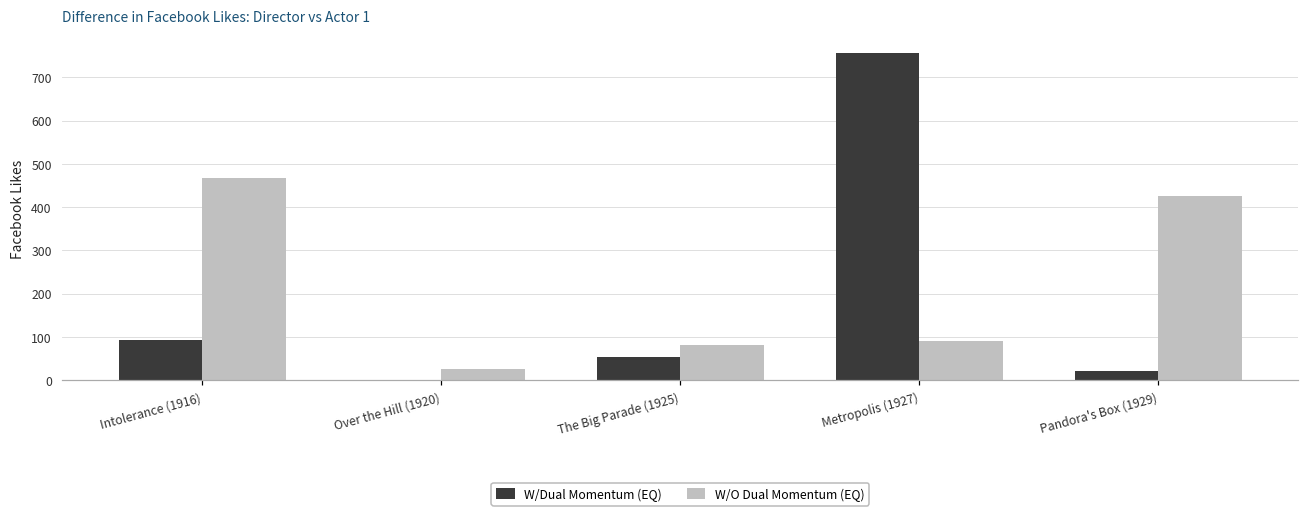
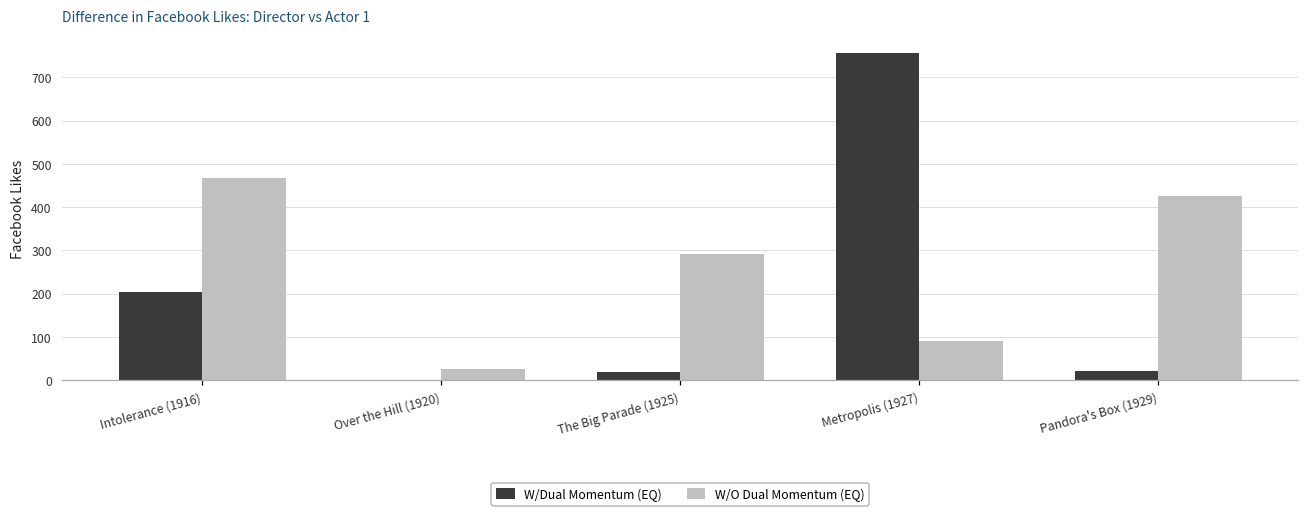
W/Dual Momentum (EQ), Intolerance (1916): 90 -> 200
W/Dual Momentum (EQ), The Big Parade (1925): 50 -> 20
W/O Dual Momentum (EQ), The Big Parade (1925): 80 -> 290
